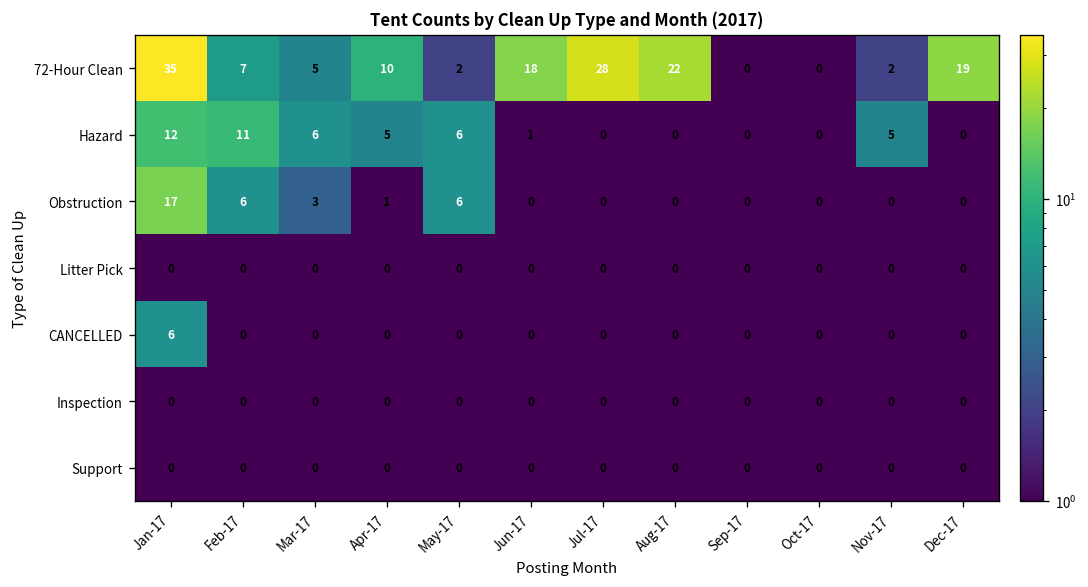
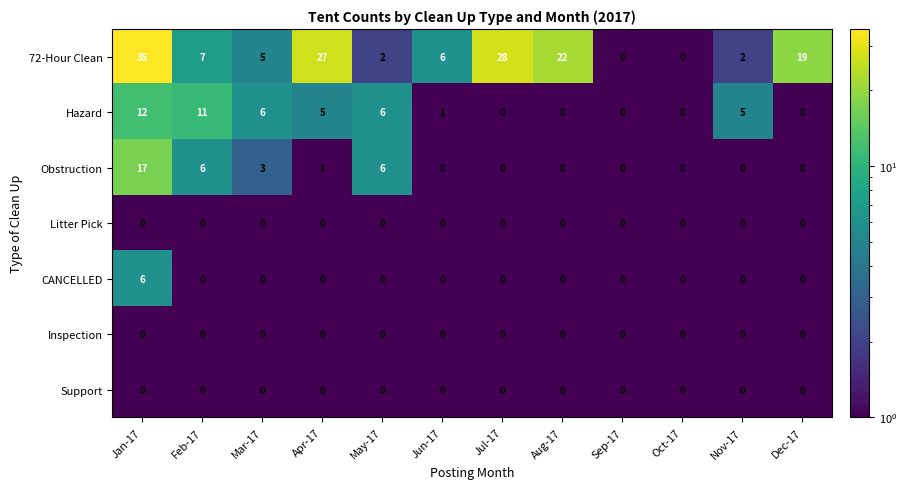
72-Hour Clean, Apr-17: 10 -> 27
72-Hour Clean, Jun-17: 18 -> 6
